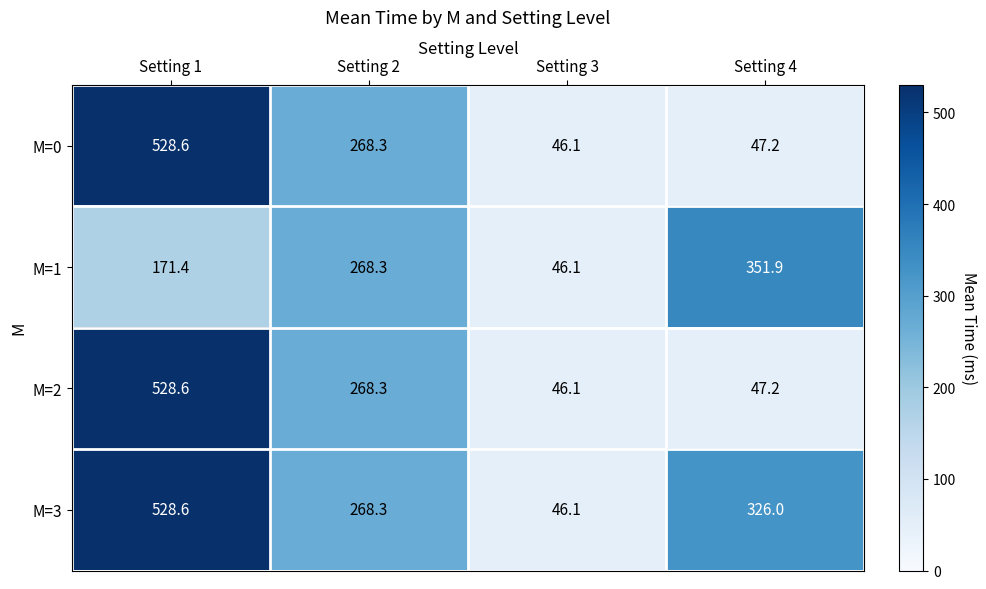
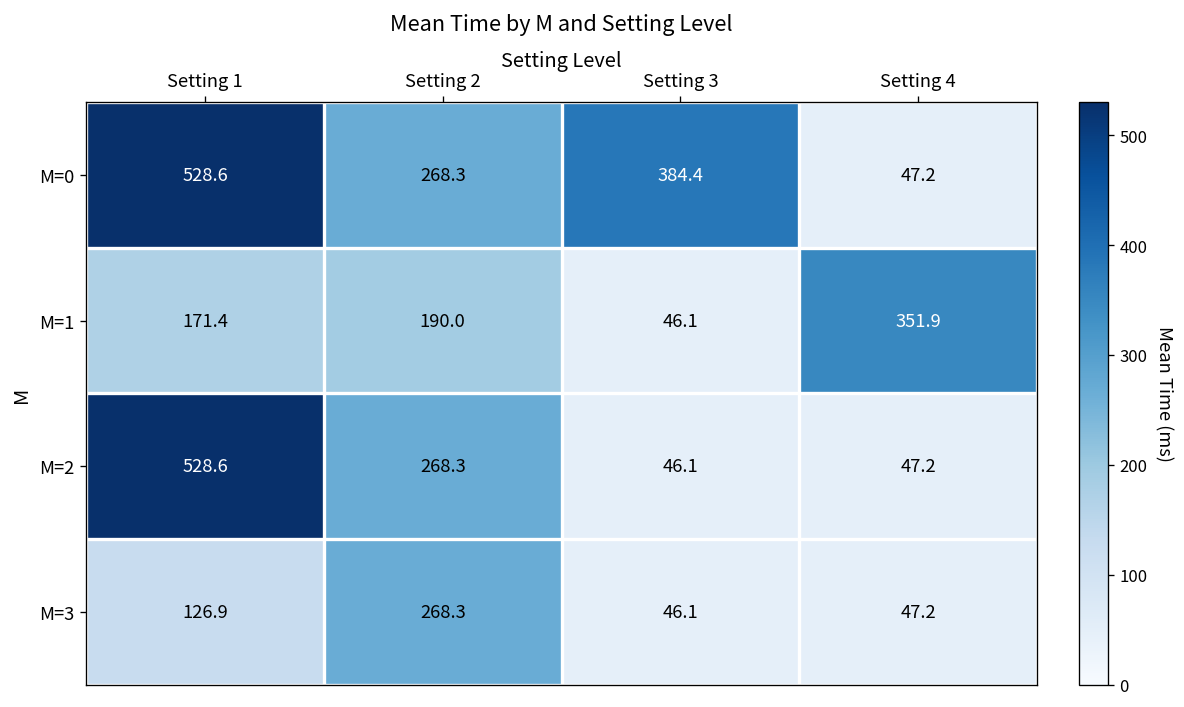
M=0, Setting 3: 46.1 -> 384.4
M=1, Setting 2: 268.3 -> 190.0
M=3, Setting 1: 528.6 -> 126.9
M=3, Setting 4: 326.0 -> 47.2
